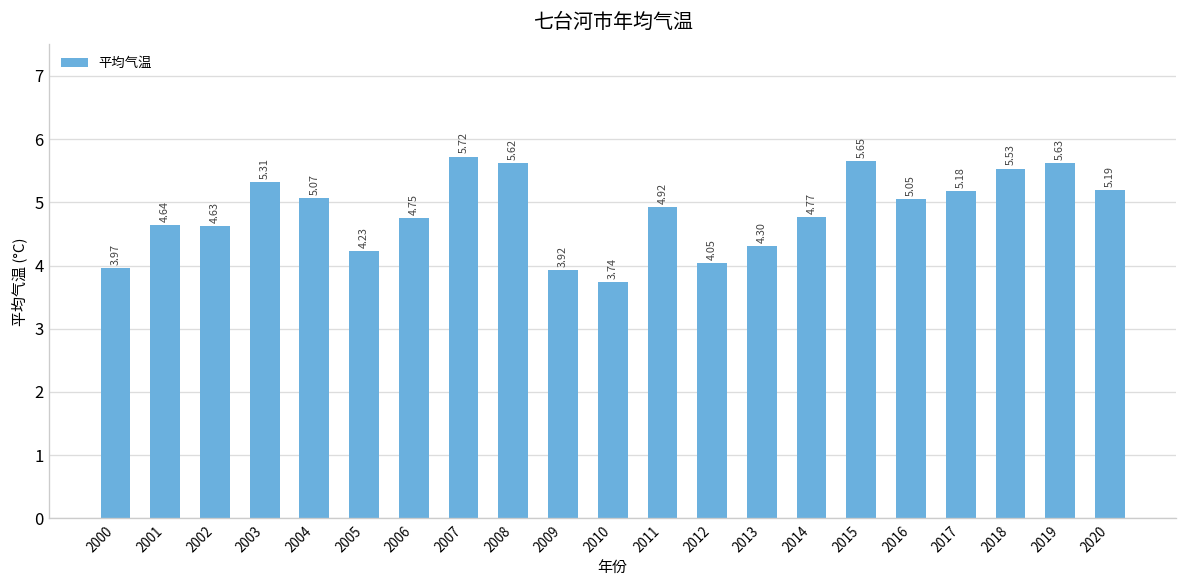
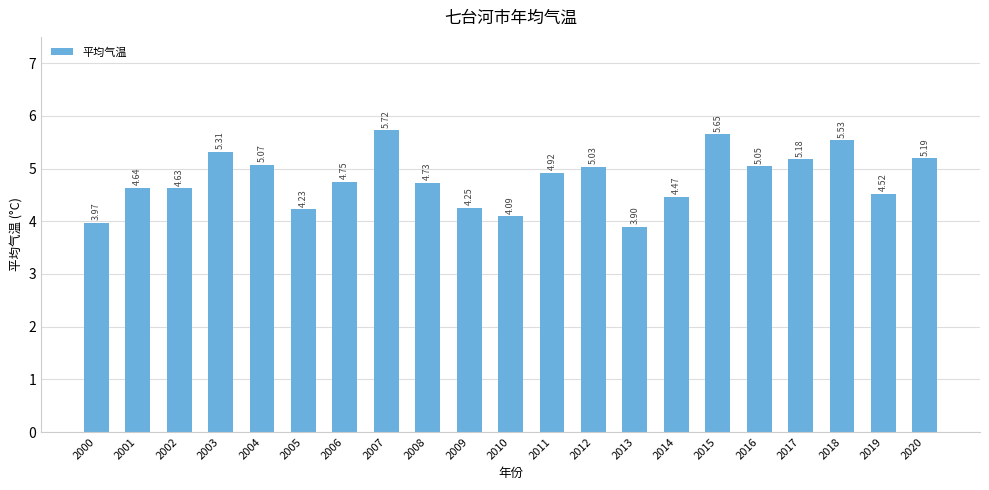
2008: 5.62 -> 4.73
2009: 3.92 -> 4.25
2010: 3.74 -> 4.09
2012: 4.05 -> 5.03
2013: 4.30 -> 3.90
2014: 4.77 -> 4.47
2019: 5.63 -> 4.52
